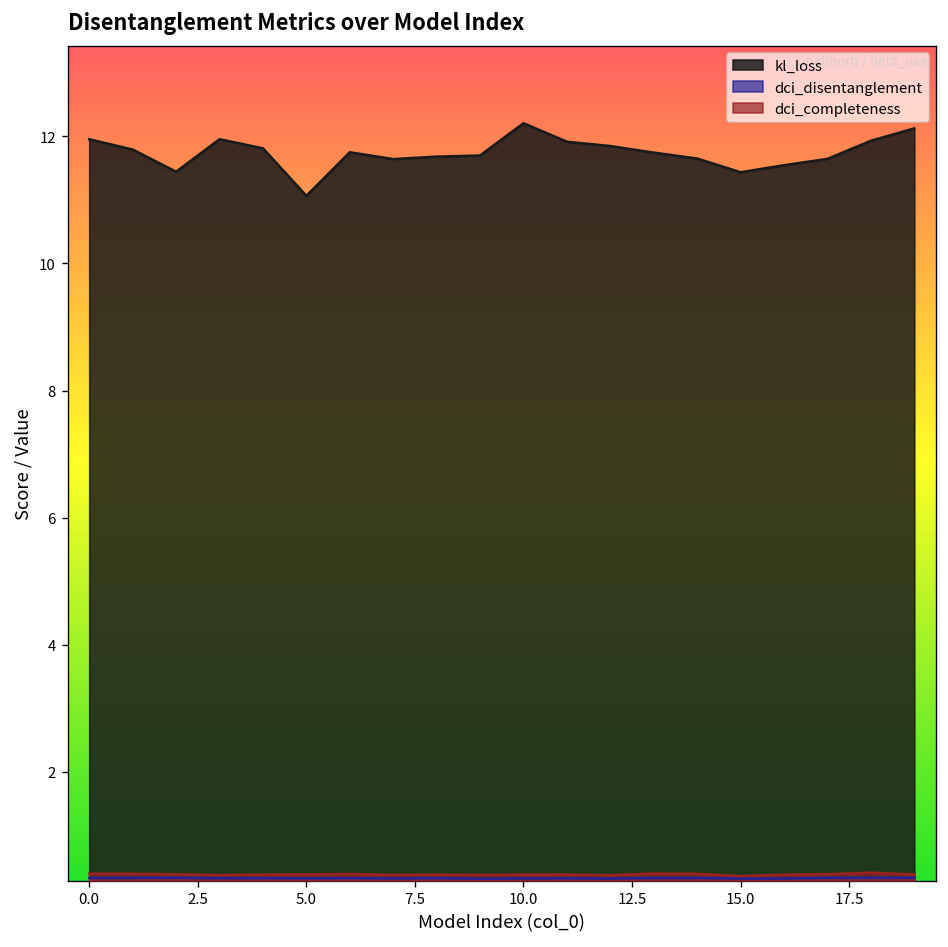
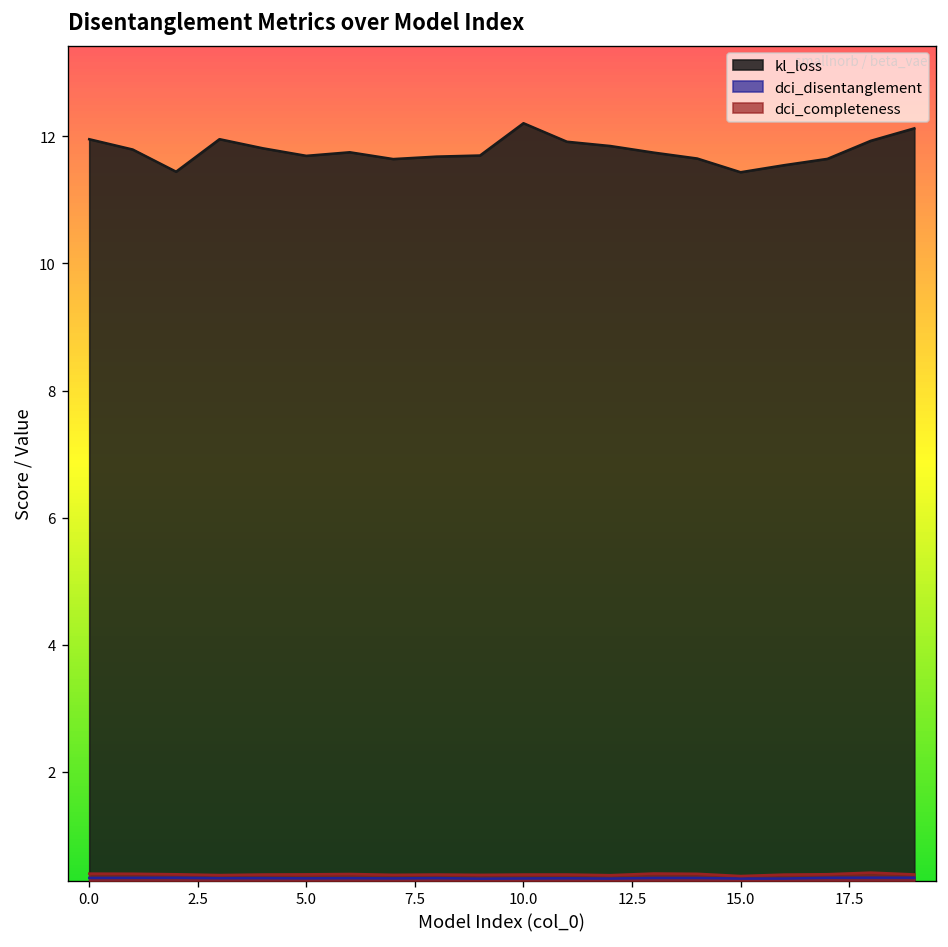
kl_loss, 5.0: 11.1 -> 11.7
